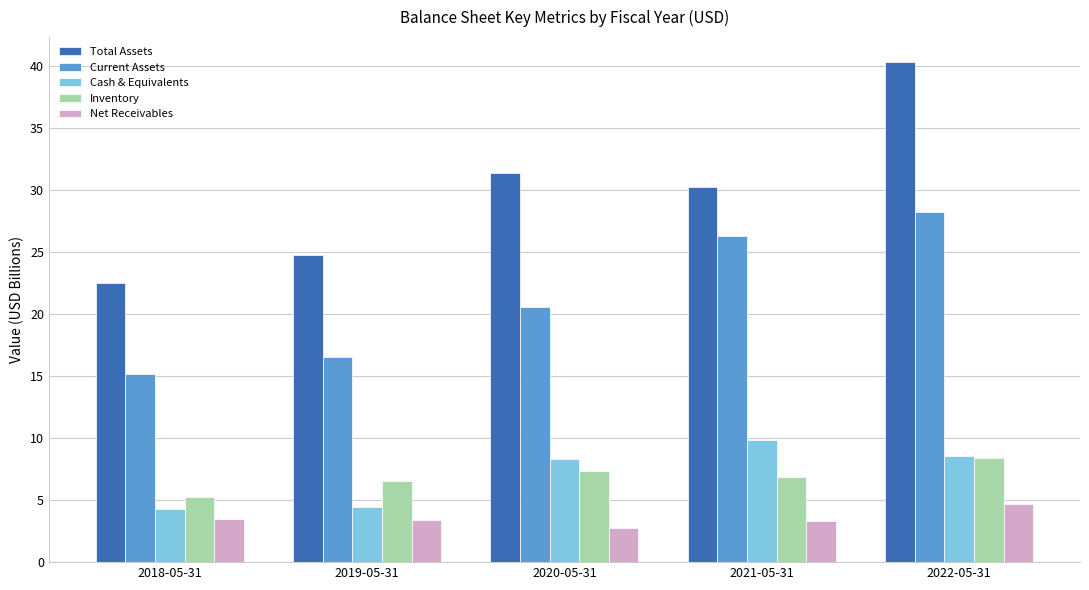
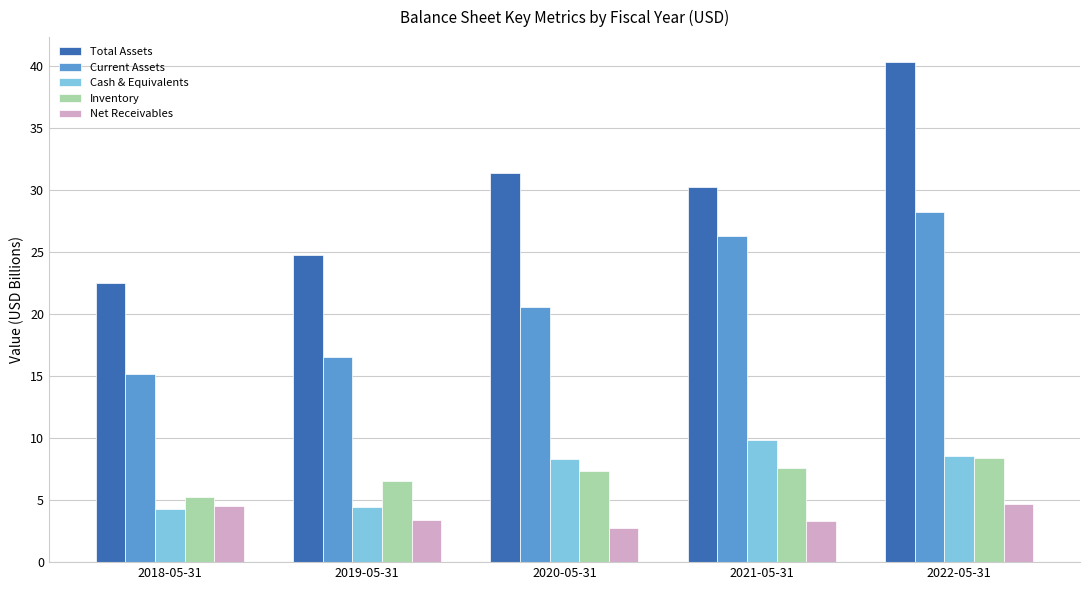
Net Receivables, 2018-05-31: 3.5 -> 4.5
Inventory, 2021-05-31: 6.9 -> 7.6
